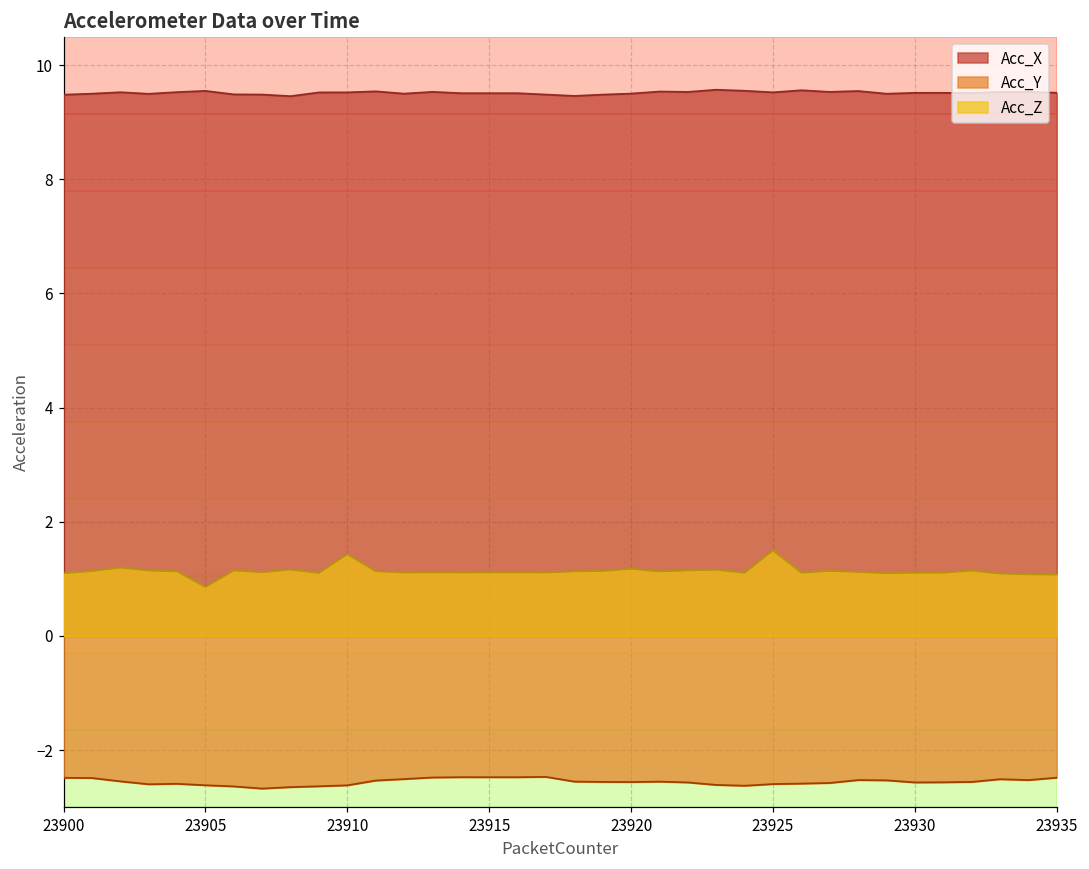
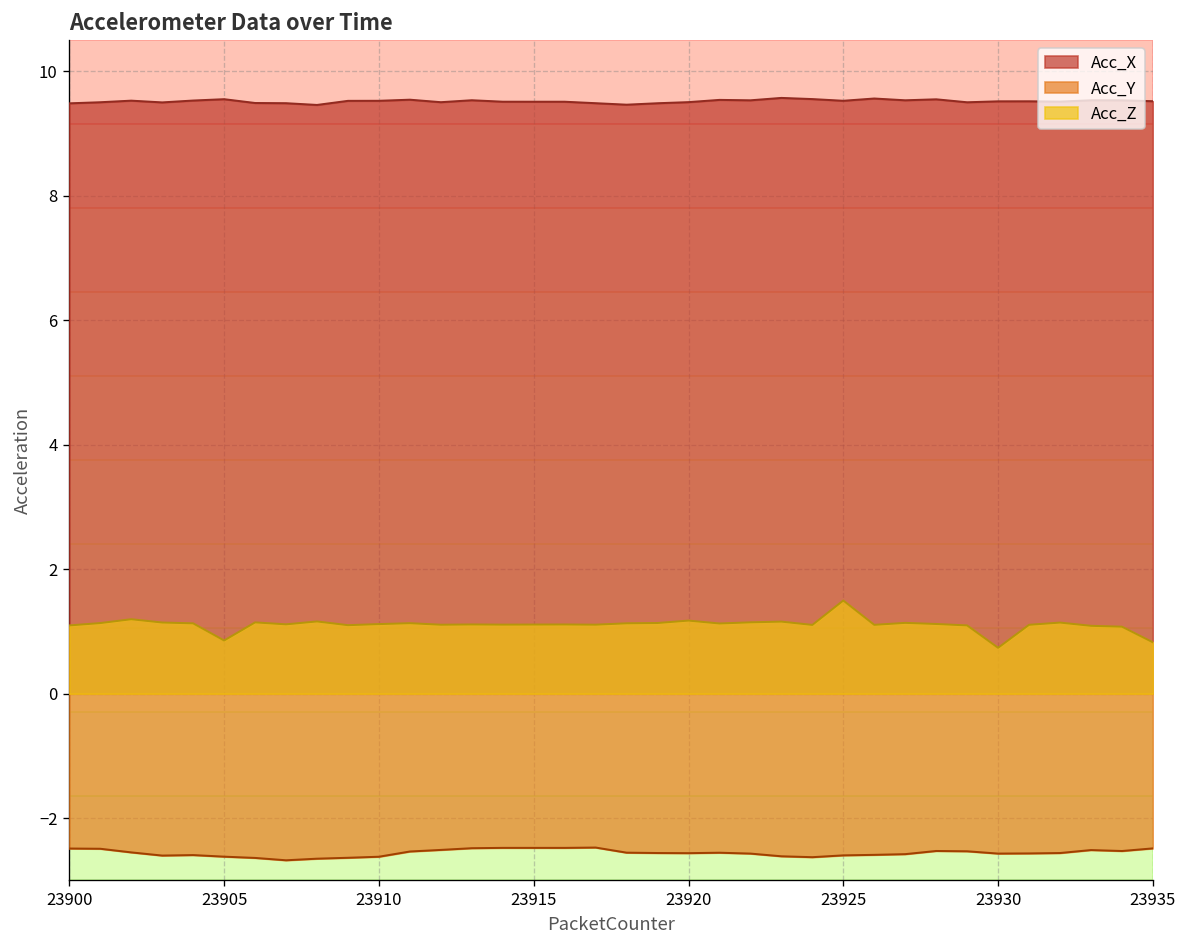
Acc_Z, 23910: 1.4 -> 1.1
Acc_Z, 23930: 1.1 -> 0.7
Acc_Z, 23935: 1.1 -> 0.8
